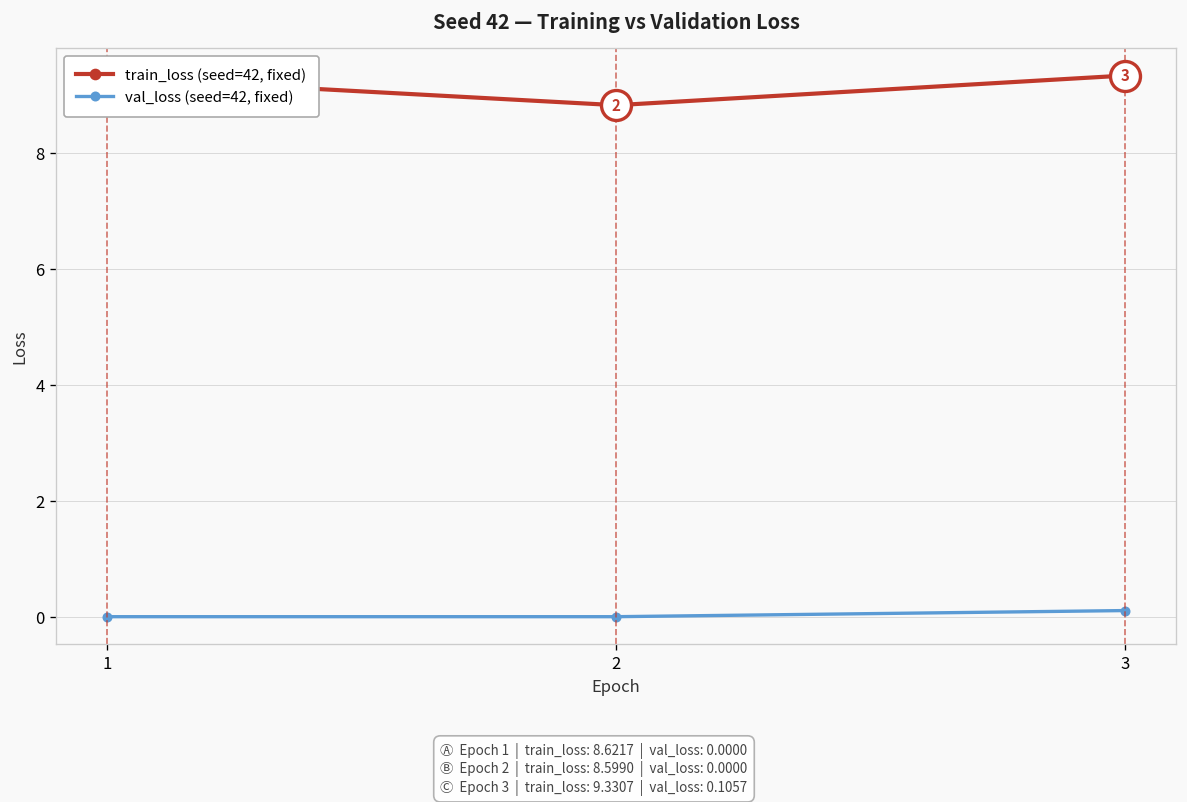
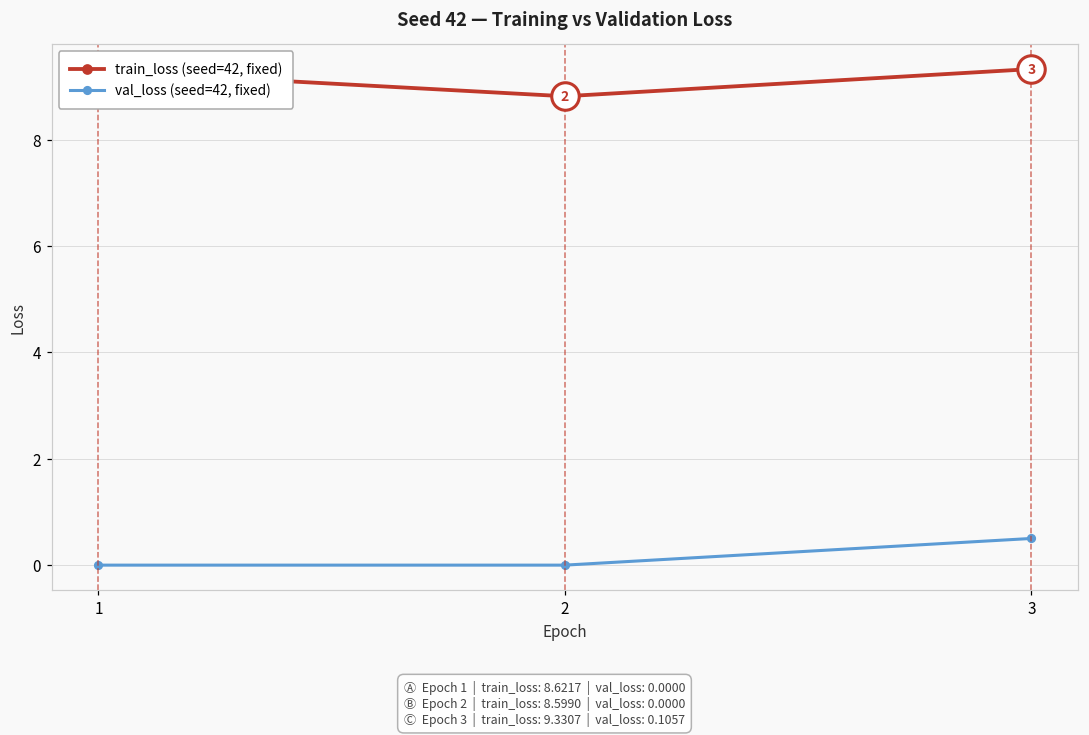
val_loss (seed=42, fixed), 3: 0.1 -> 0.5
